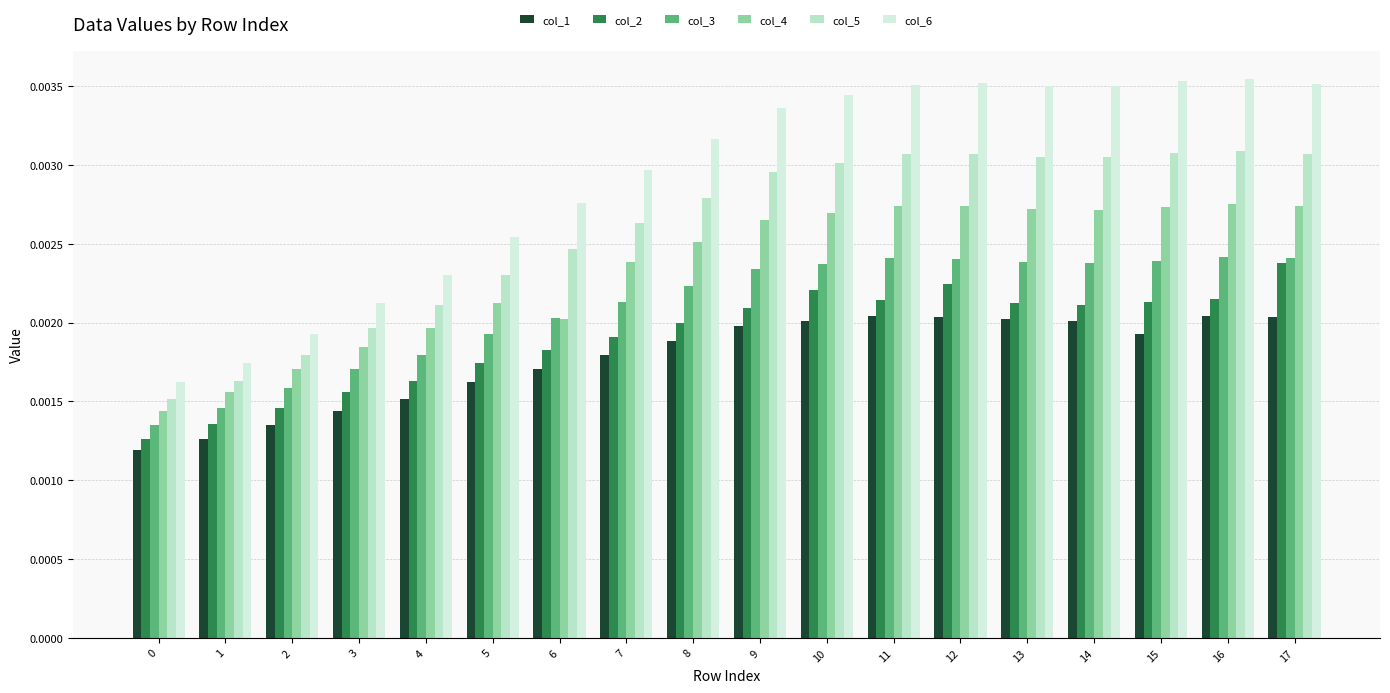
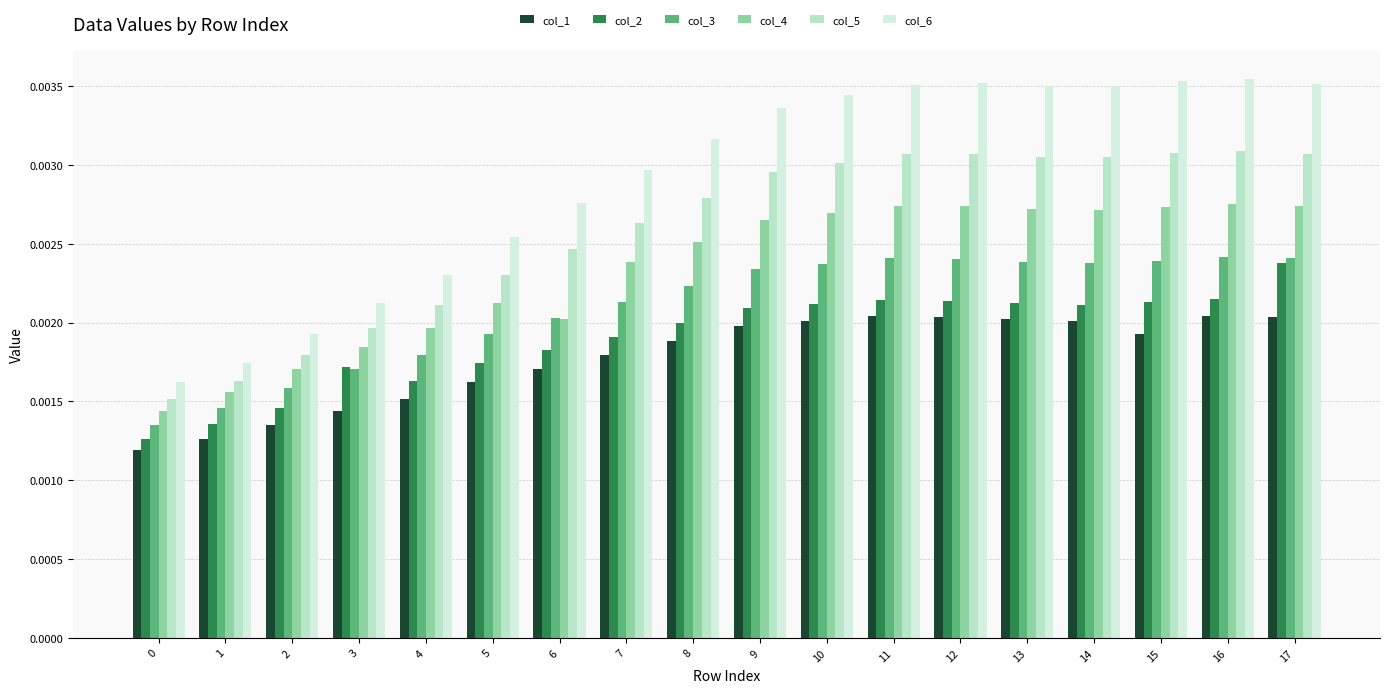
col_2, 3: 0.00156 -> 0.00172
col_2, 10: 0.00221 -> 0.00212
col_2, 12: 0.00224 -> 0.00214
